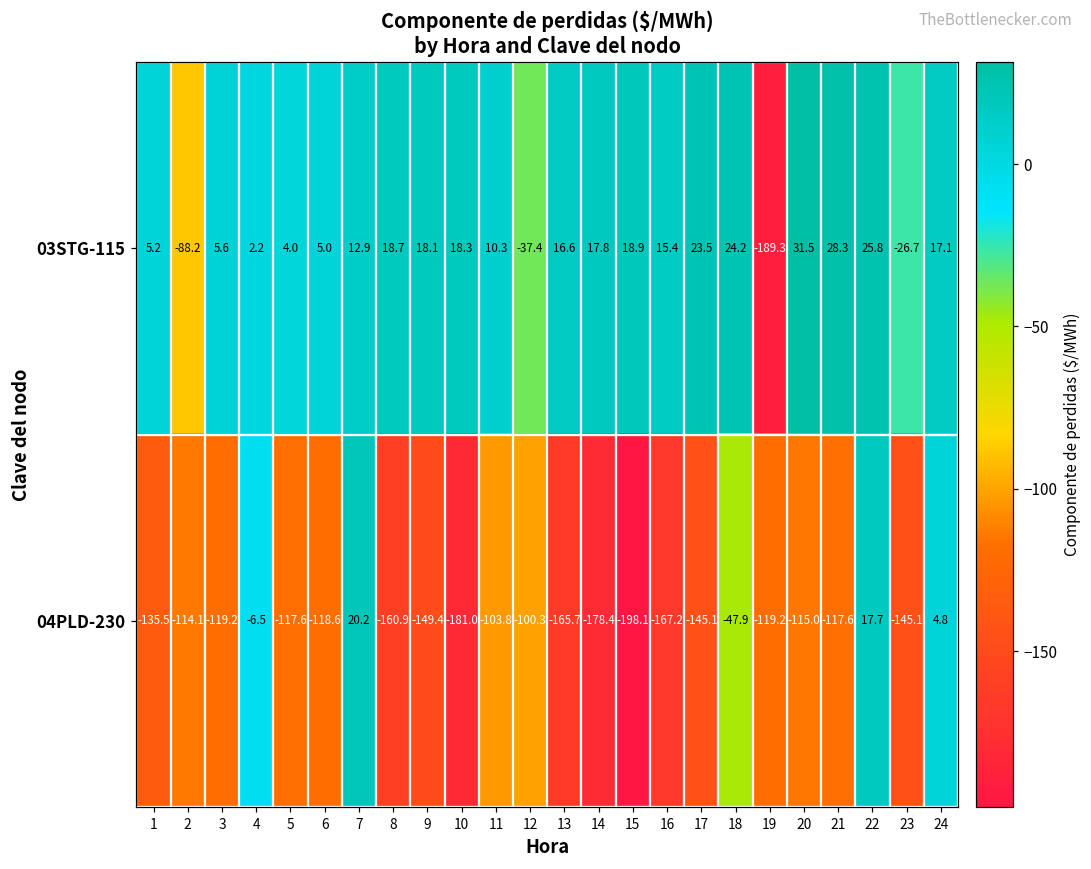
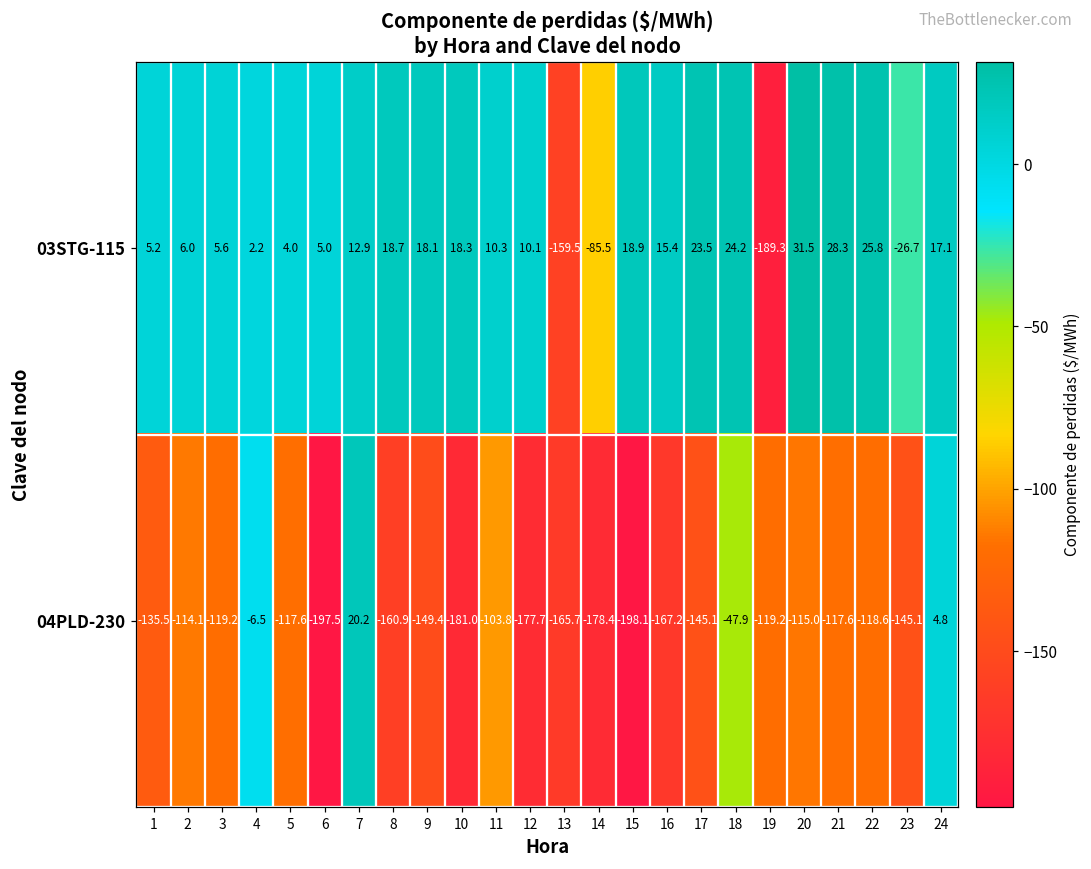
03STG-115, 2: -88.2 -> 6.0
03STG-115, 12: -37.4 -> 10.1
03STG-115, 13: 16.6 -> -159.5
03STG-115, 14: 17.8 -> -85.5
04PLD-230, 6: -118.6 -> -197.5
04PLD-230, 12: -100.3 -> -177.7
04PLD-230, 22: 17.7 -> -118.6
